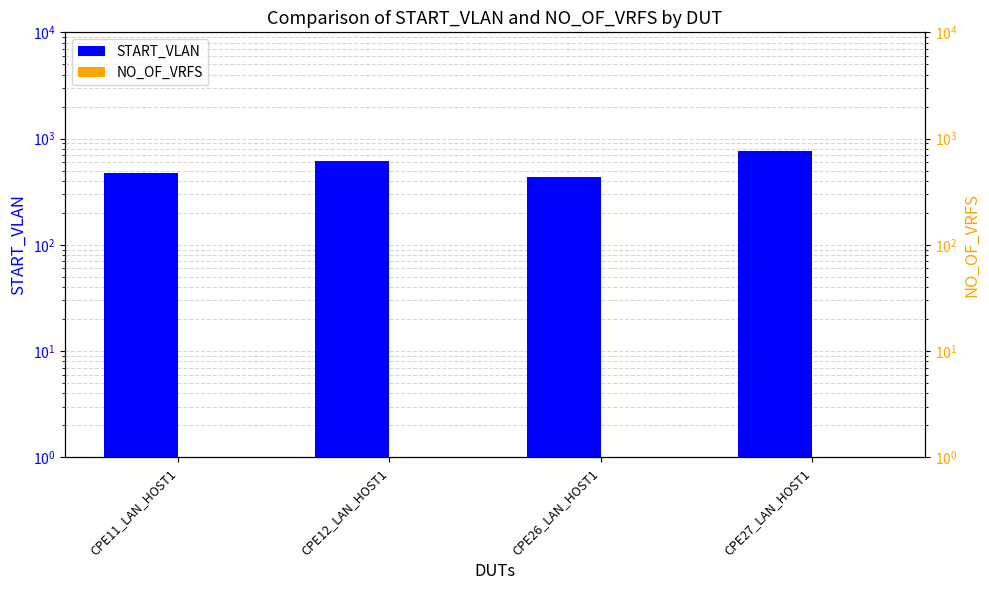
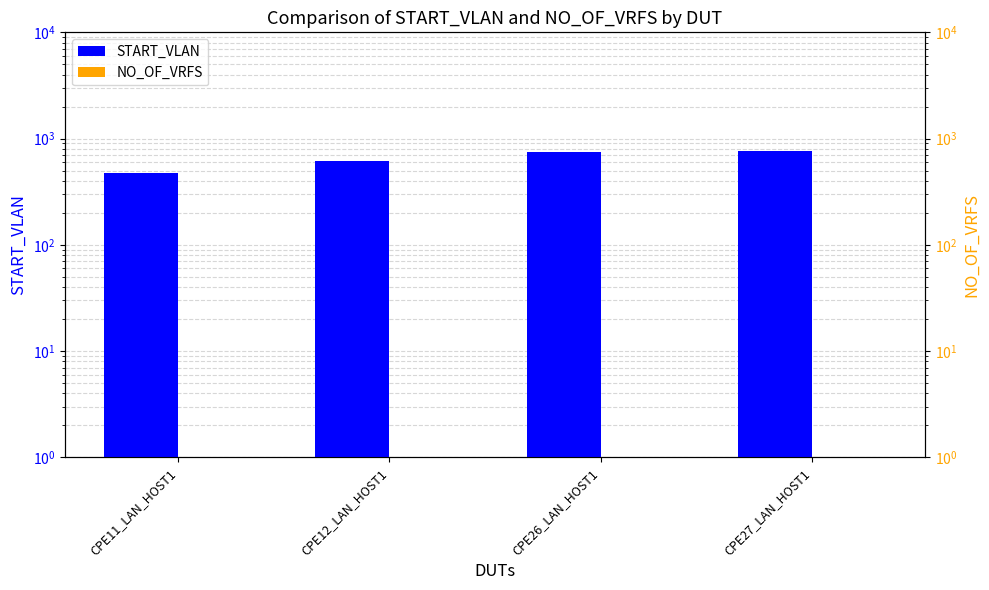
START_VLAN, CPE26_LAN_HOST1: 430 -> 800
